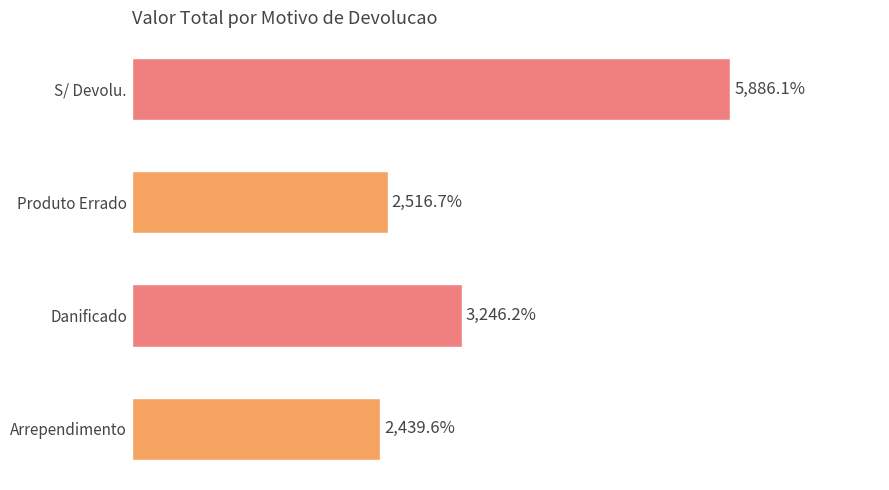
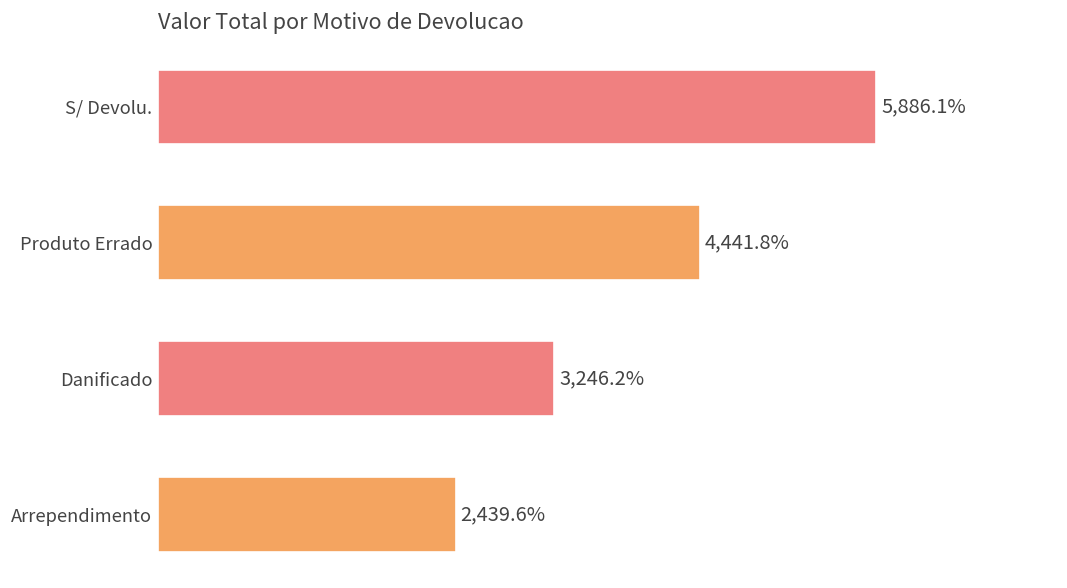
Produto Errado: 2,516.7% -> 4,441.8%
